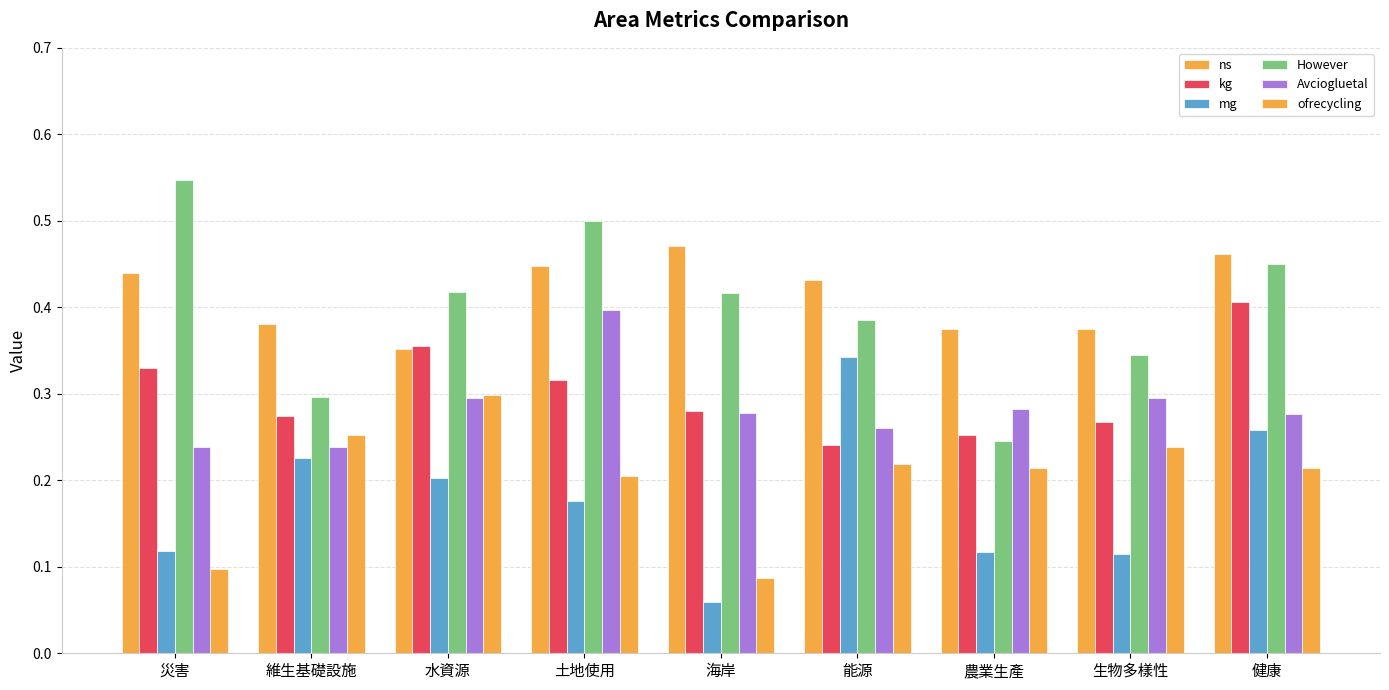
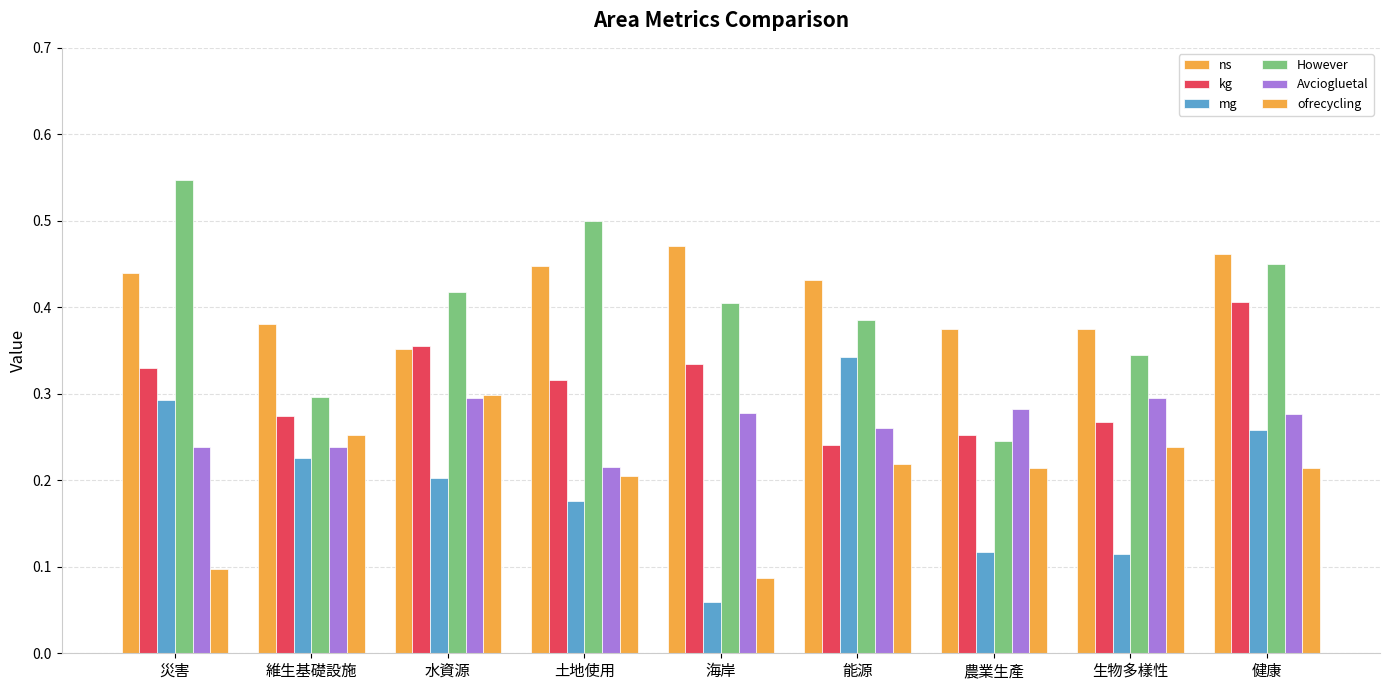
mg, 災害: 0.12 -> 0.29
Avciogluetal, 土地使用: 0.40 -> 0.22
kg, 海岸: 0.28 -> 0.33
However, 海岸: 0.42 -> 0.41
